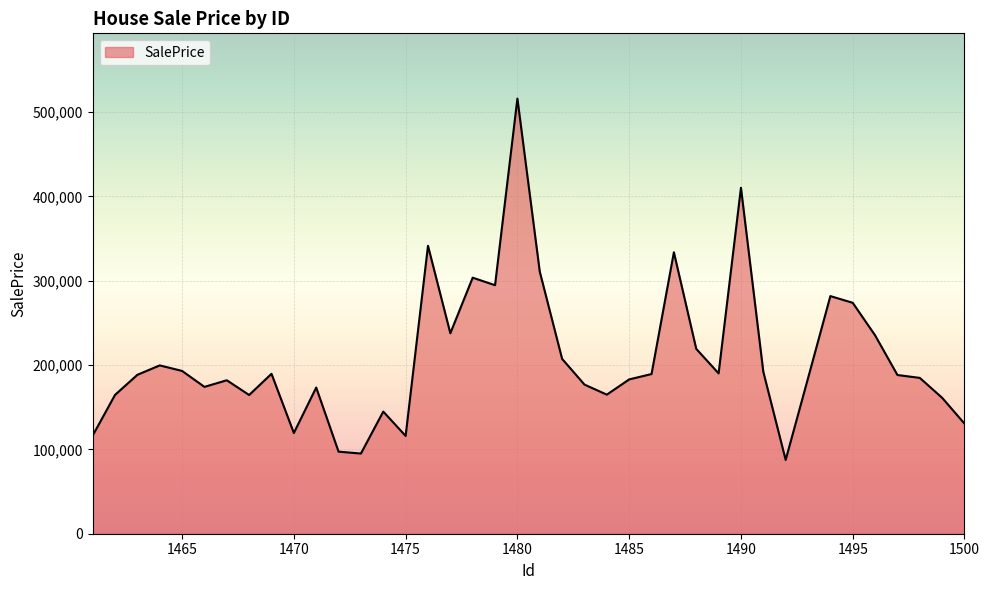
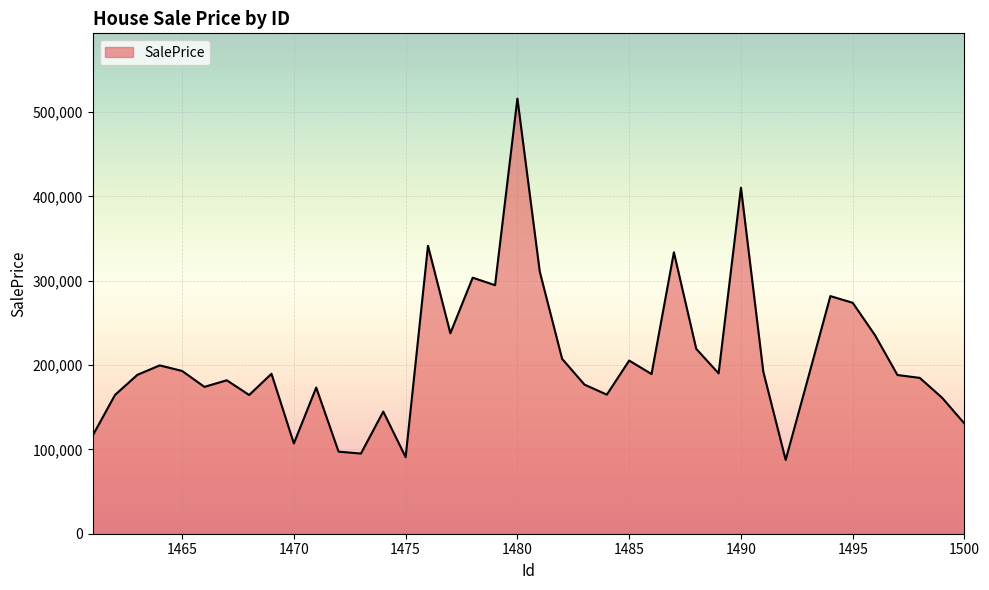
1470: 120,000 -> 110,000
1475: 120,000 -> 90,000
1485: 180,000 -> 210,000
